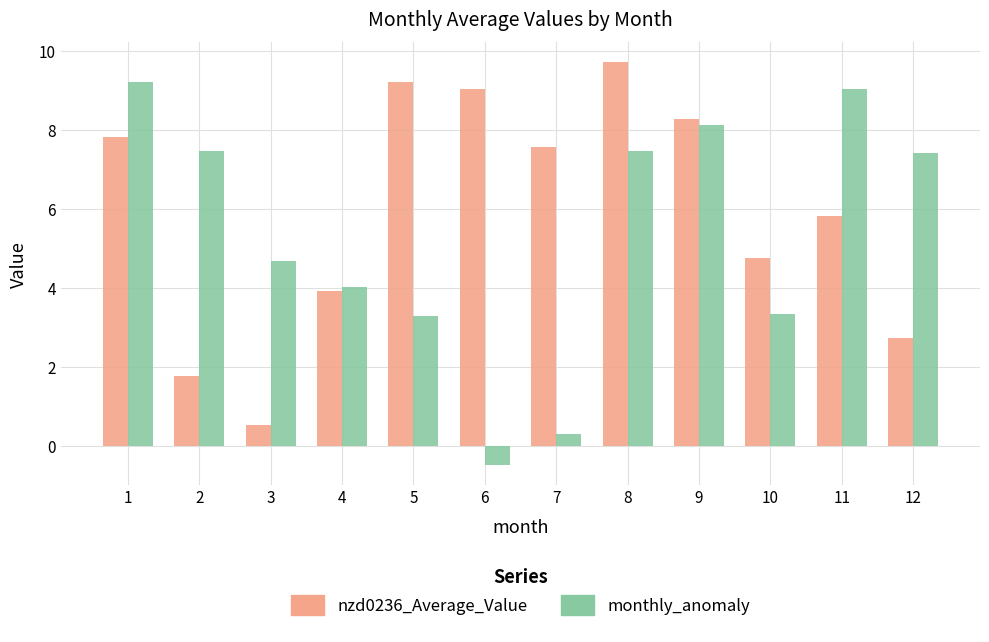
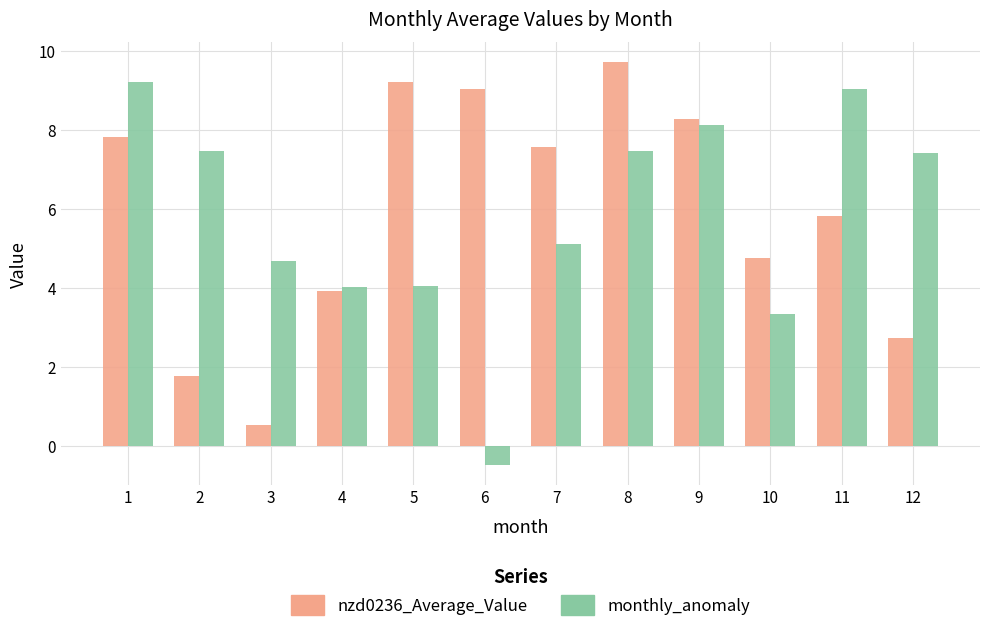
monthly_anomaly, 5: 3.3 -> 4.1
monthly_anomaly, 7: 0.3 -> 5.1
